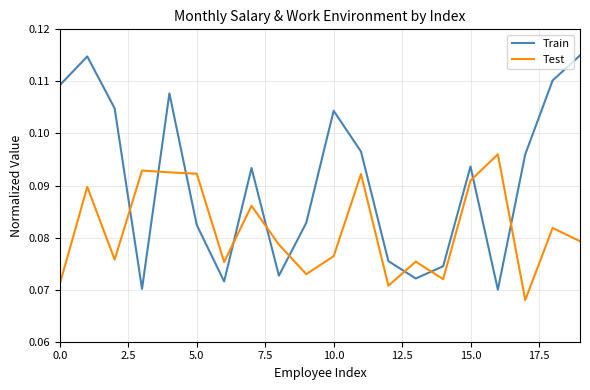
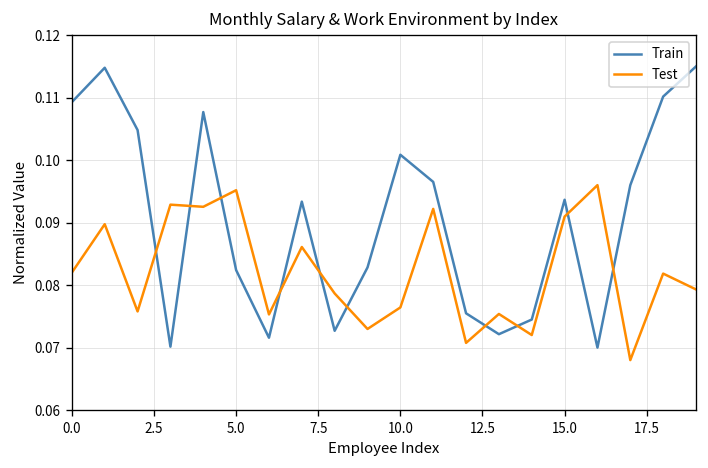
Test, 0.0: 0.071 -> 0.082
Test, 5.0: 0.092 -> 0.095
Train, 10.0: 0.104 -> 0.101
